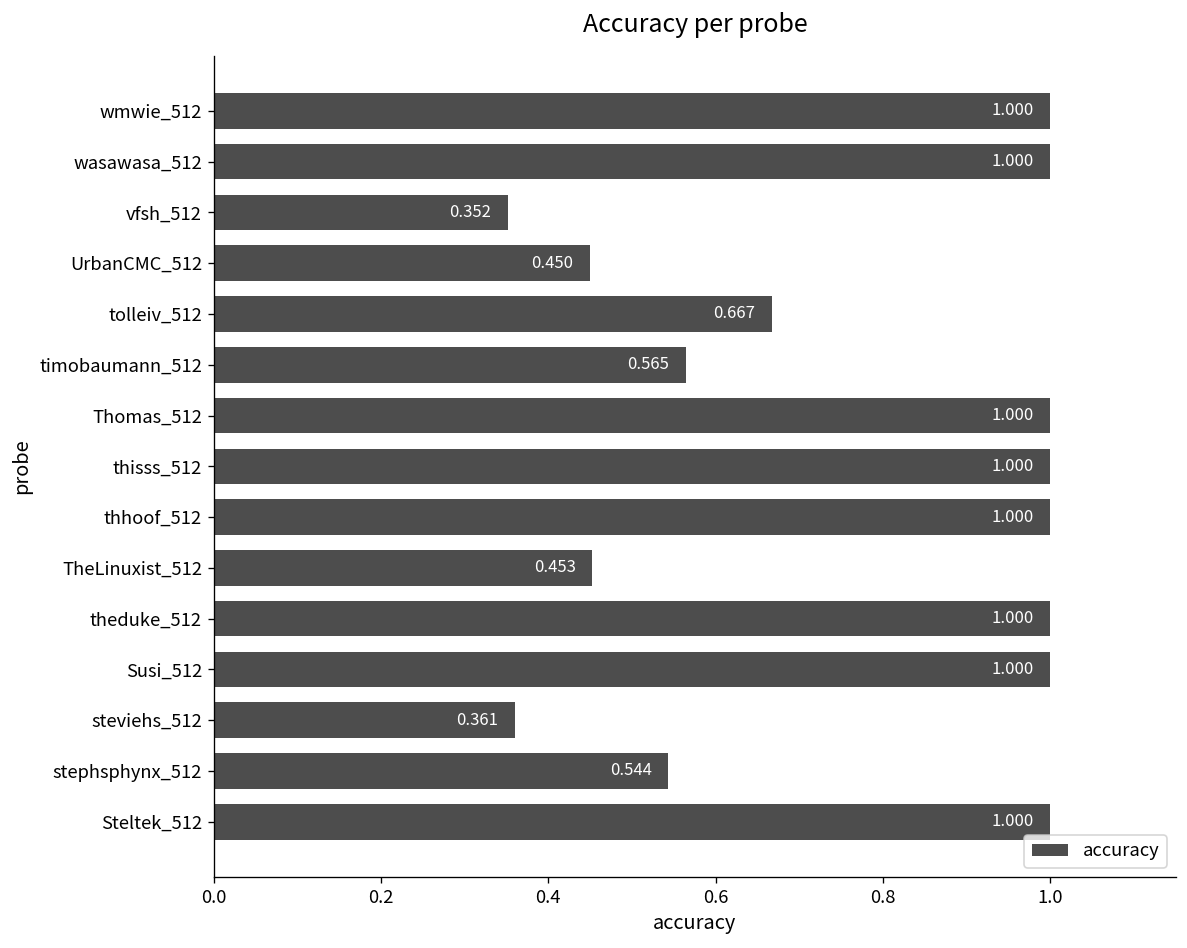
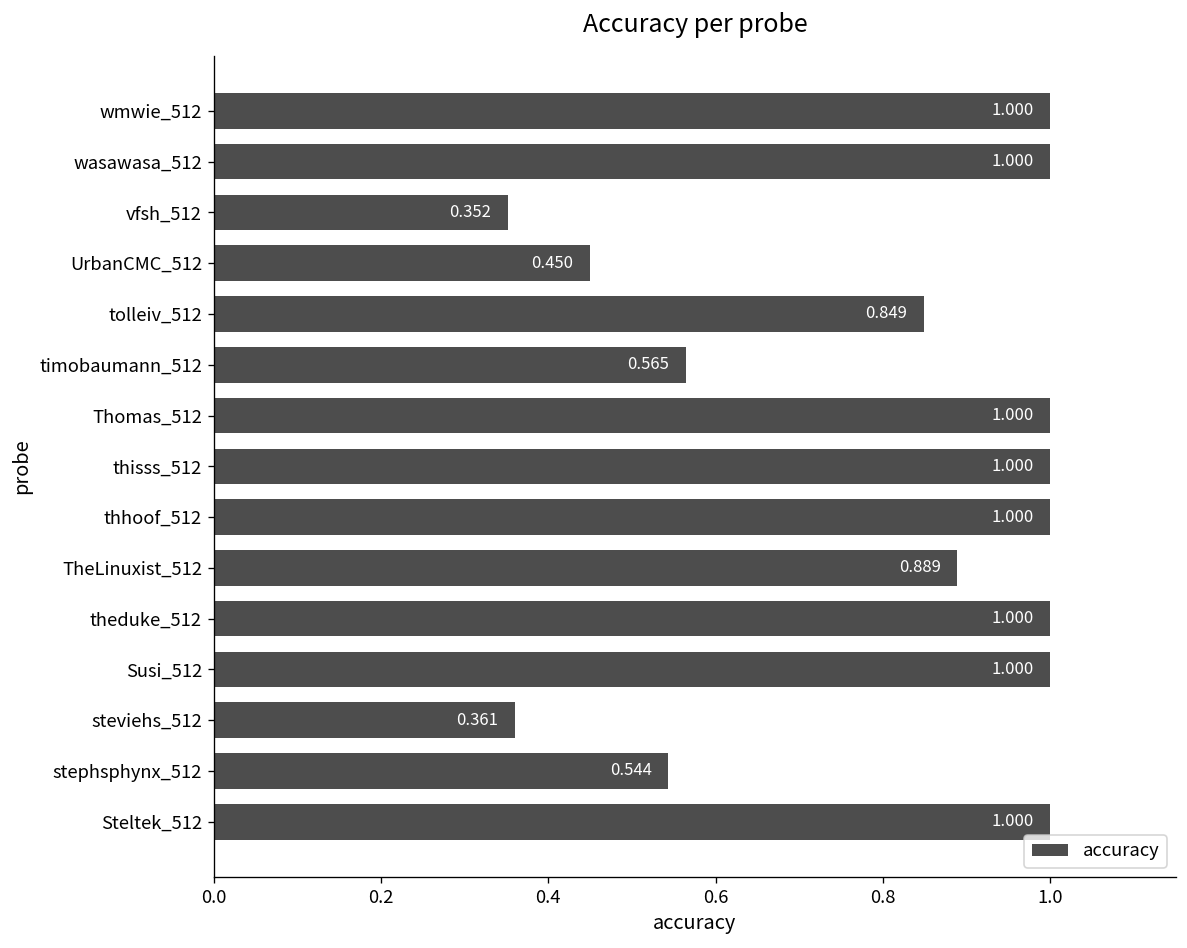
tolleiv_512: 0.667 -> 0.849
TheLinuxist_512: 0.453 -> 0.889
